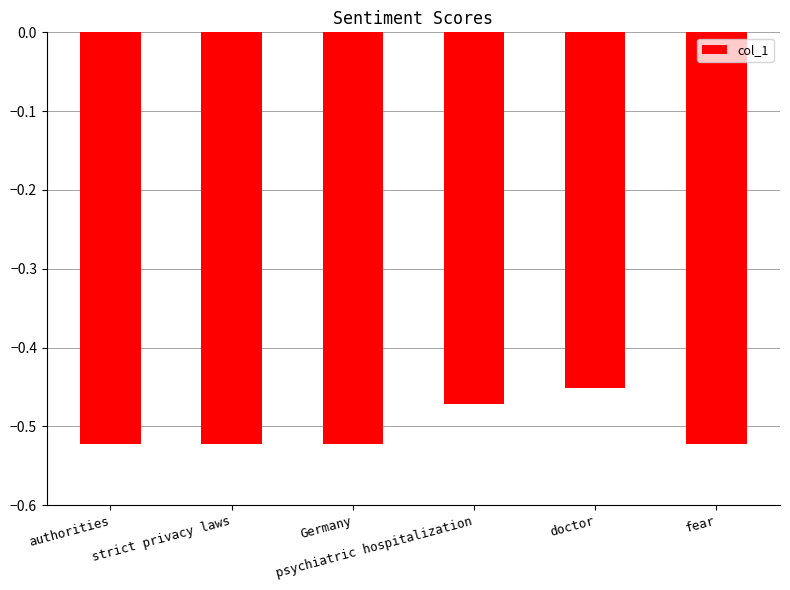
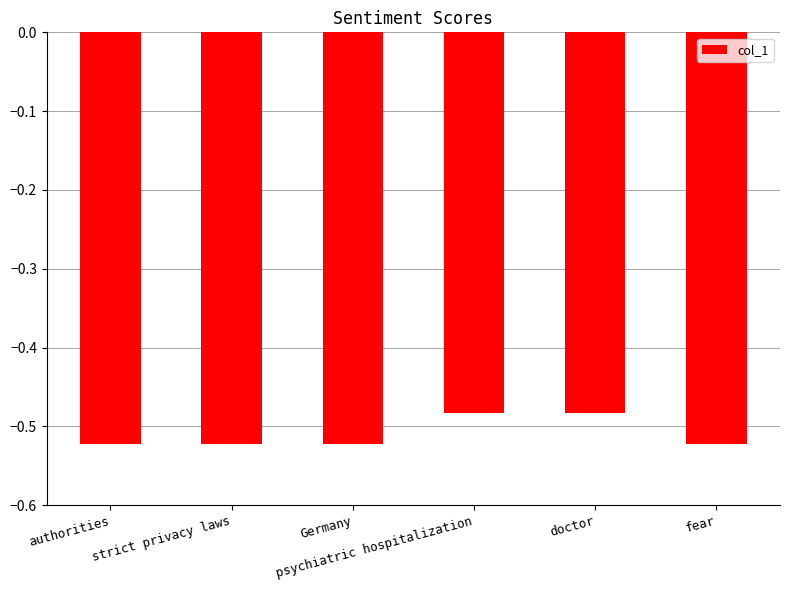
psychiatric hospitalization: -0.47 -> -0.48
doctor: -0.45 -> -0.48
